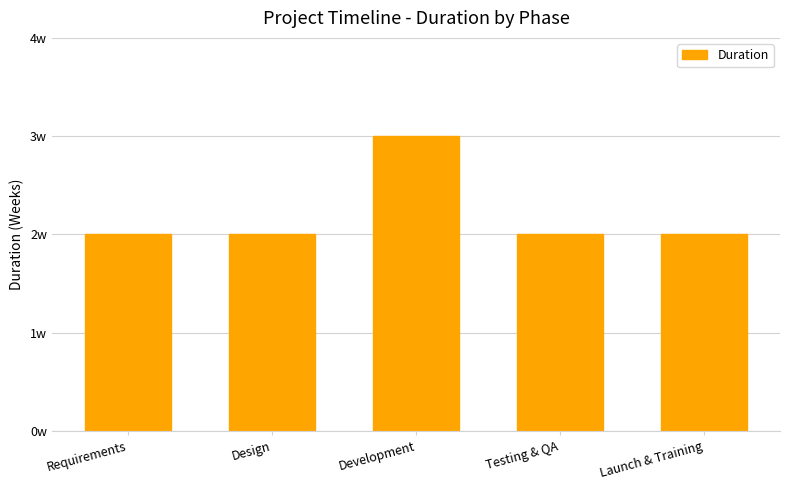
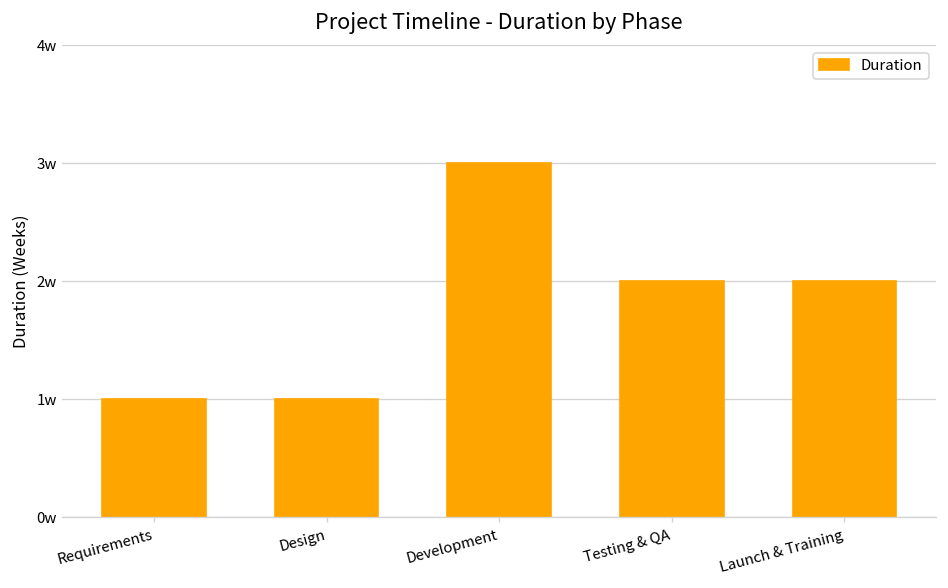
Requirements: 2w -> 1w
Design: 2w -> 1w
